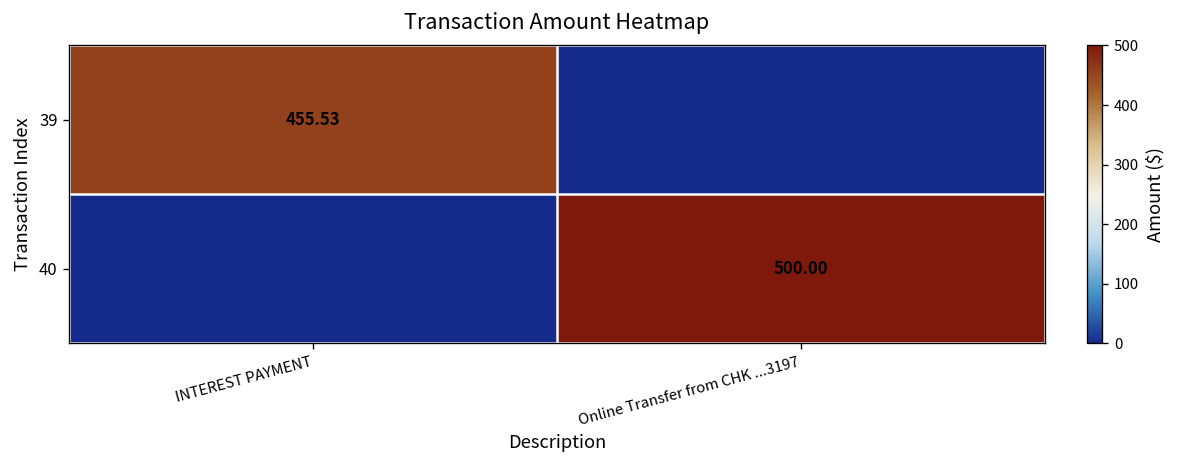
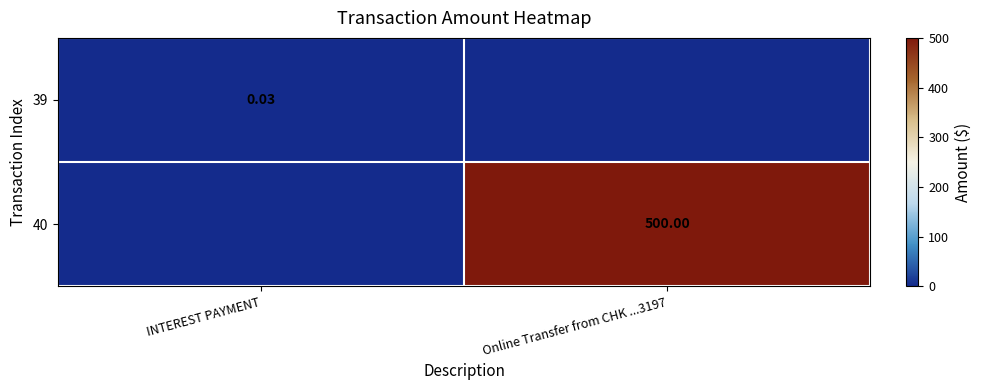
39, INTEREST PAYMENT: 455.53 -> 0.03
